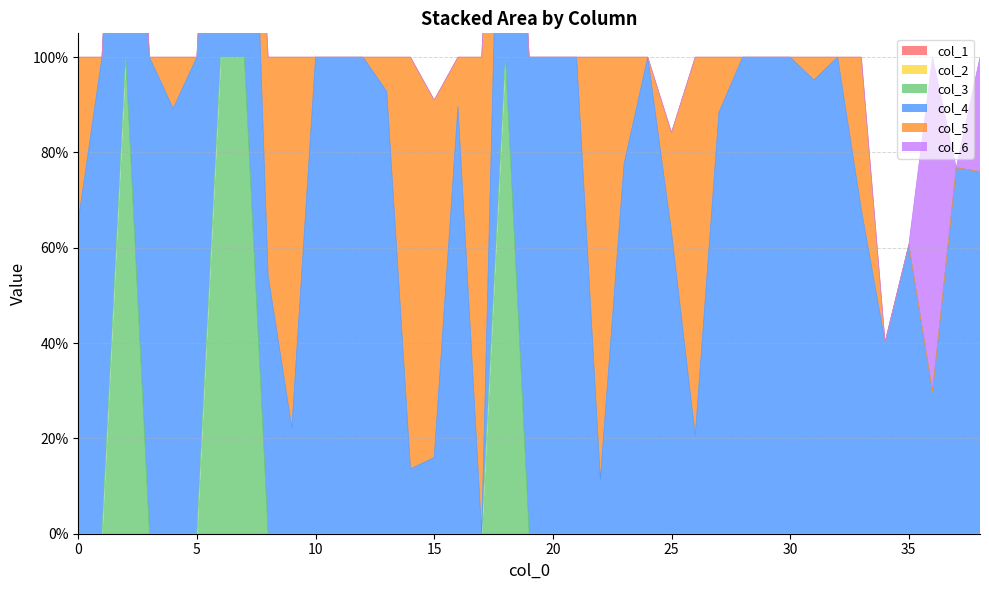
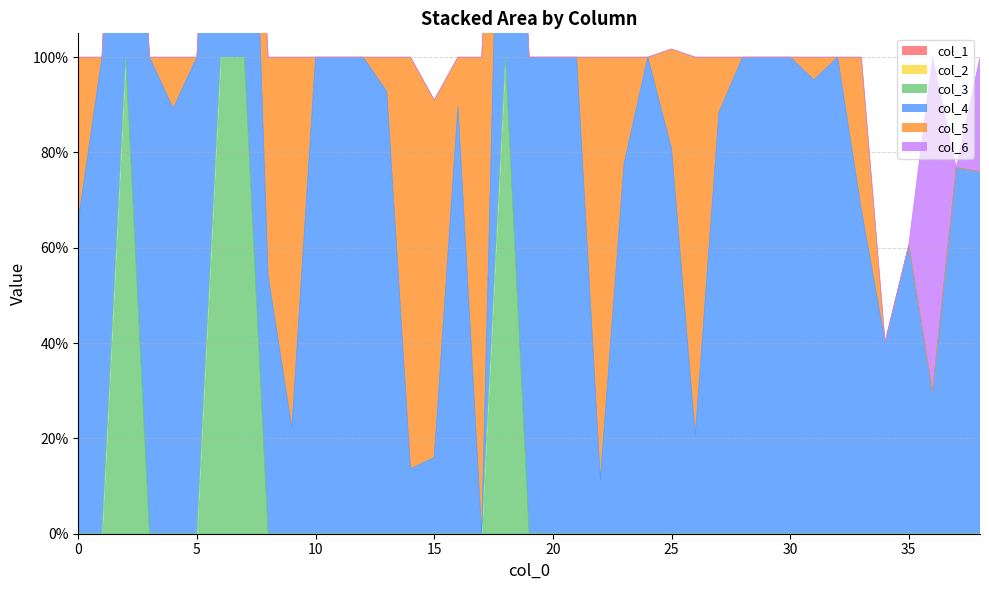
col_4, 25: 63% -> 81%
